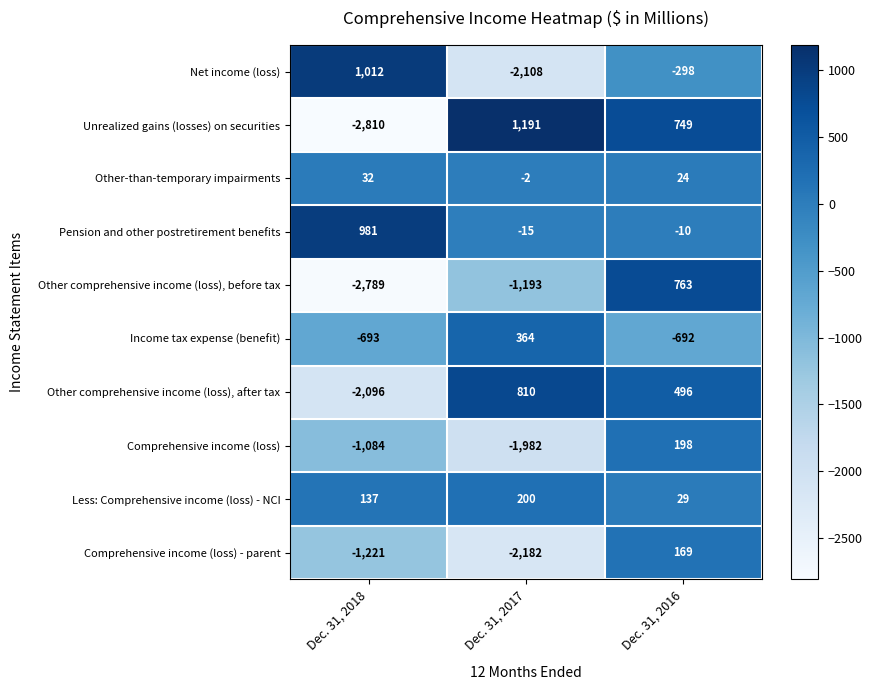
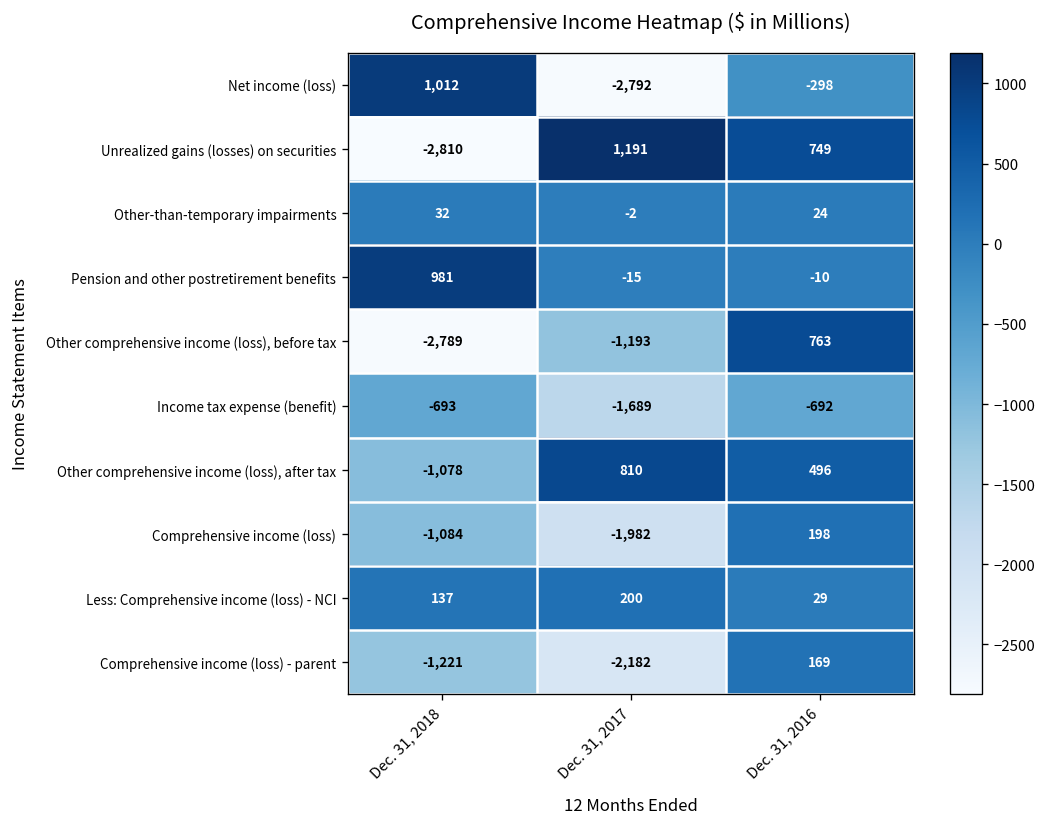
Net income (loss), Dec. 31, 2017: -2,108 -> -2,792
Income tax expense (benefit), Dec. 31, 2017: 364 -> -1,689
Other comprehensive income (loss), after tax, Dec. 31, 2018: -2,096 -> -1,078
